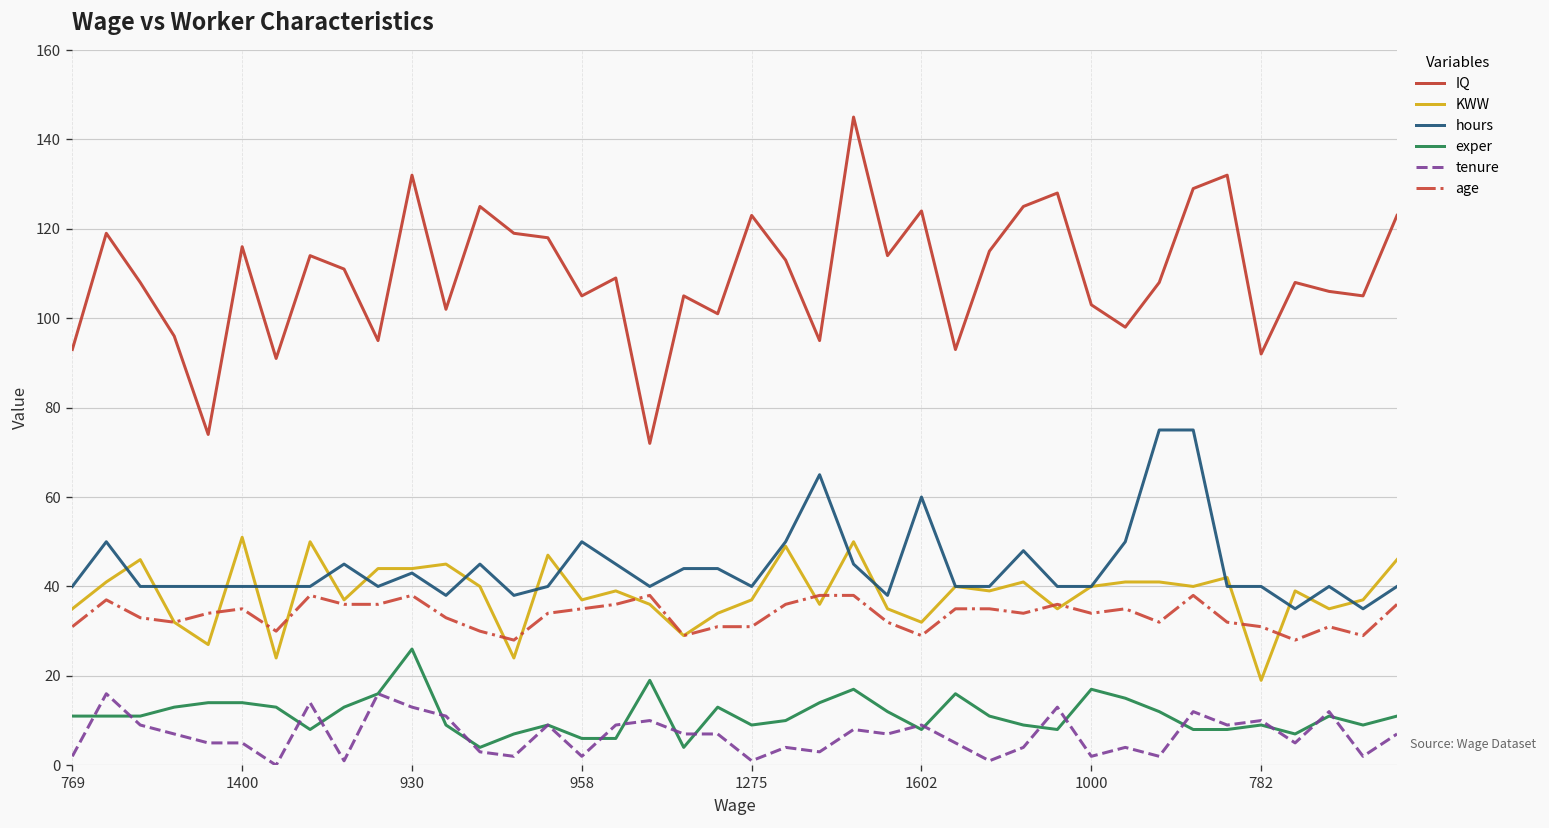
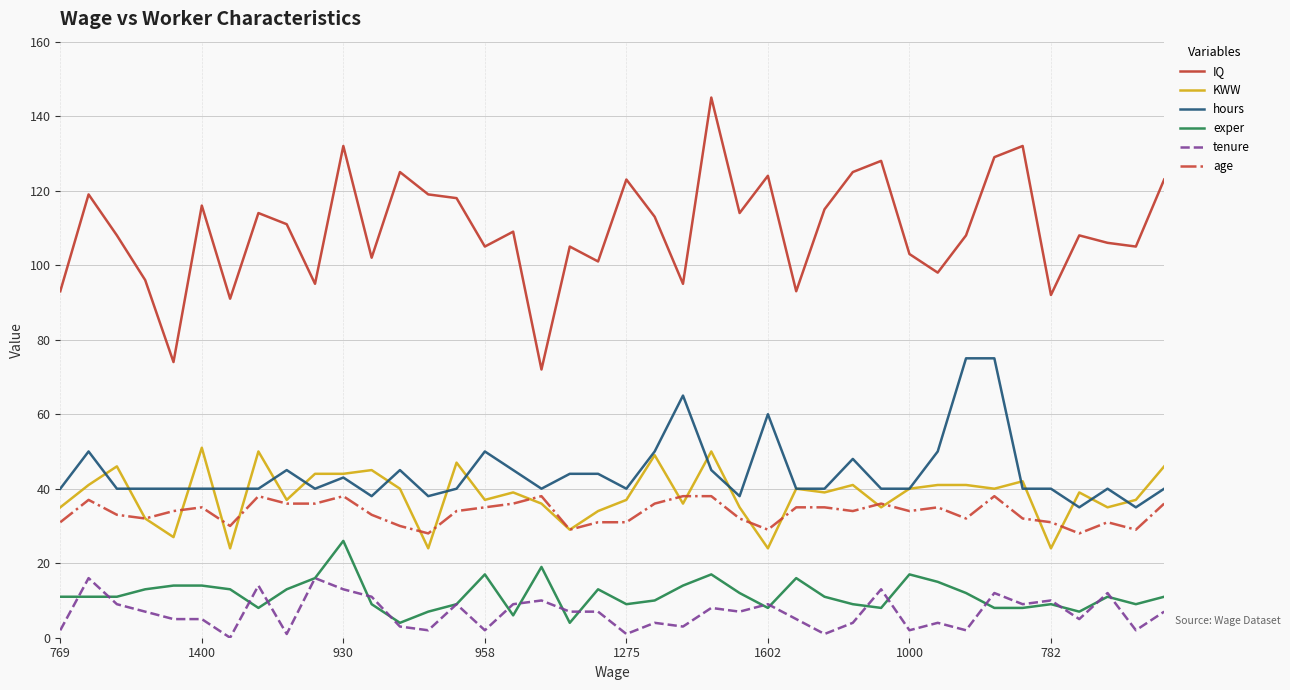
exper, 958: 6 -> 17
KWW, 1602: 32 -> 24
KWW, 782: 19 -> 24
